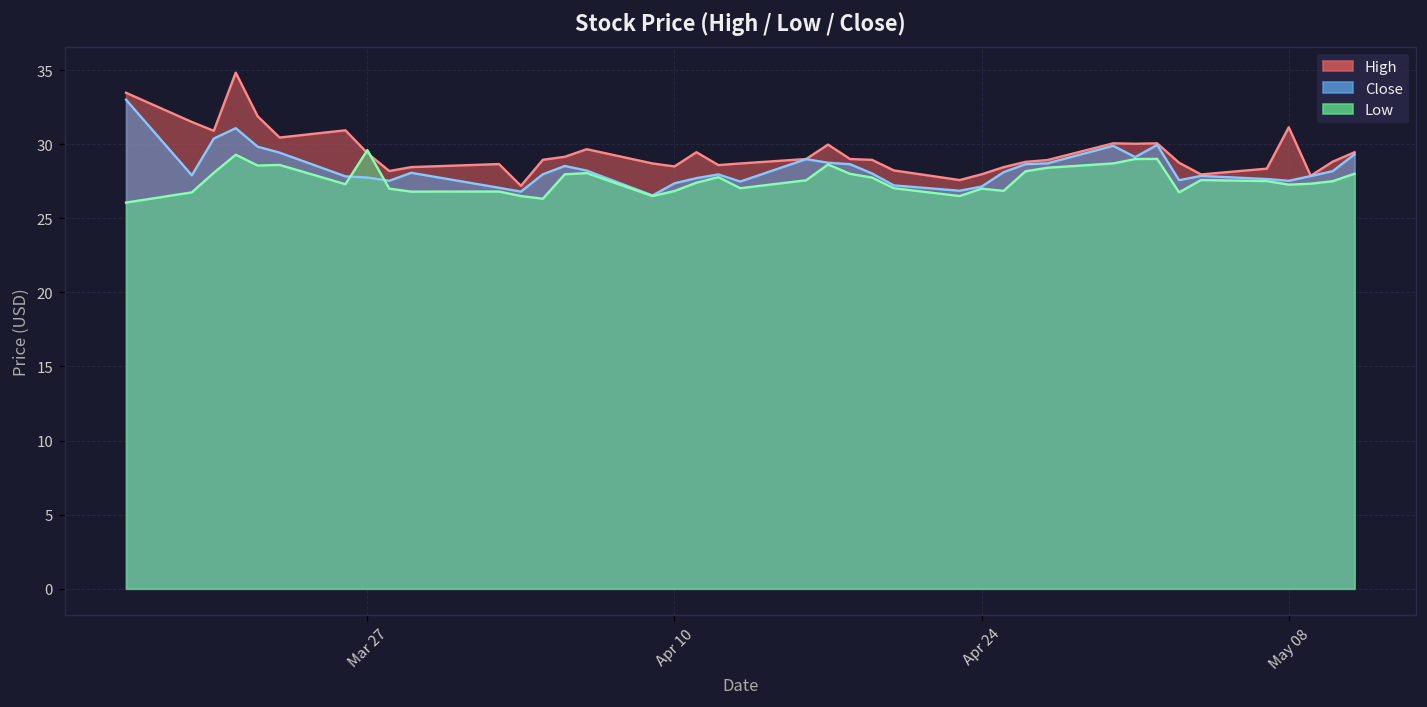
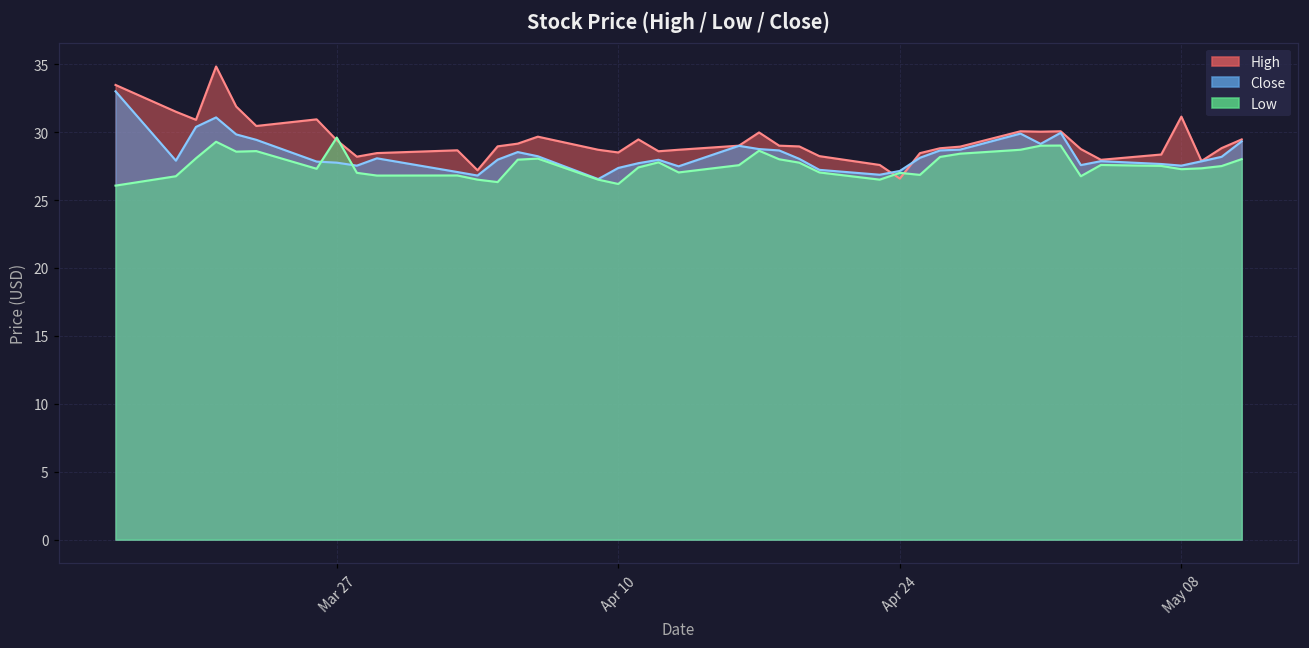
Low, Apr 10: 26.8 -> 26.2
High, Apr 24: 28.0 -> 26.6
